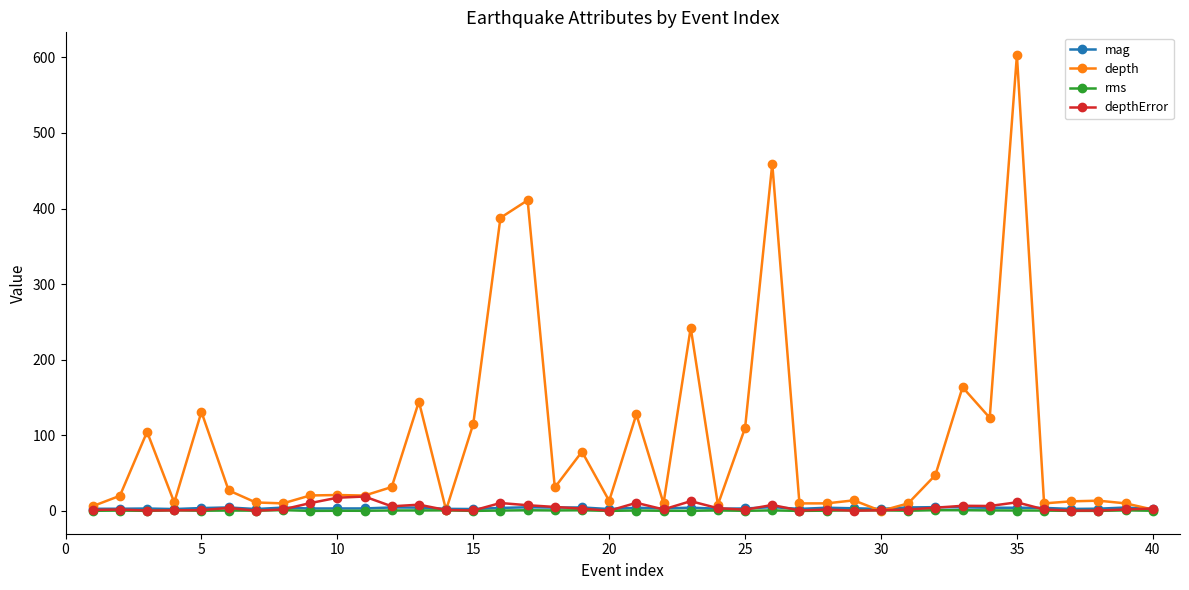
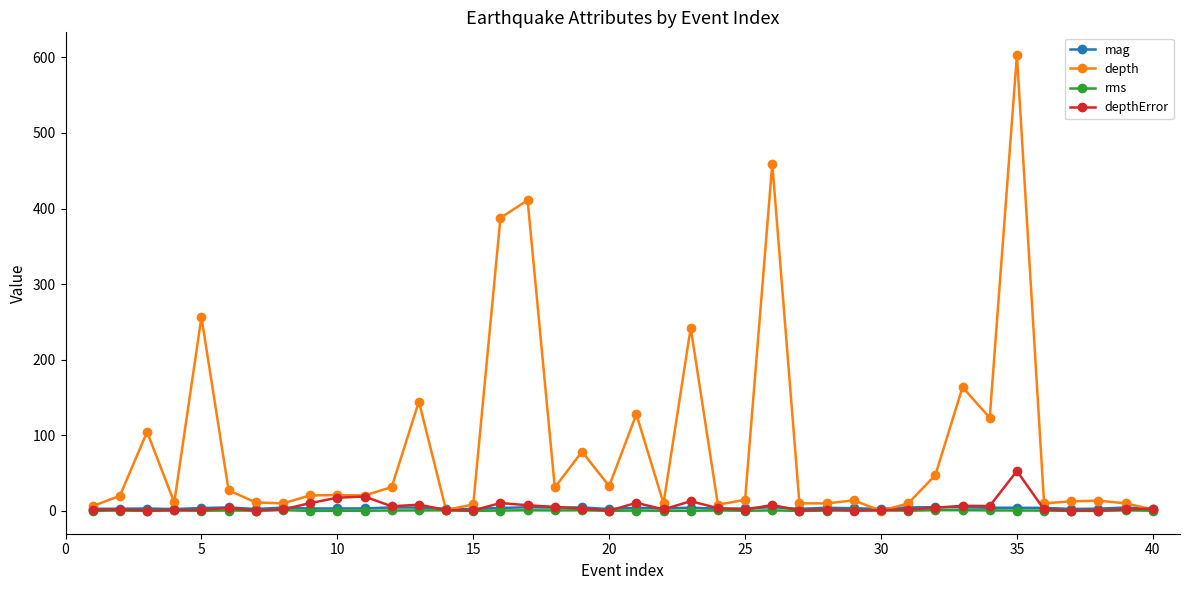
depth, 5: 130 -> 260
depth, 15: 120 -> 10
depth, 20: 10 -> 30
depth, 25: 110 -> 10
depthError, 35: 10 -> 50
